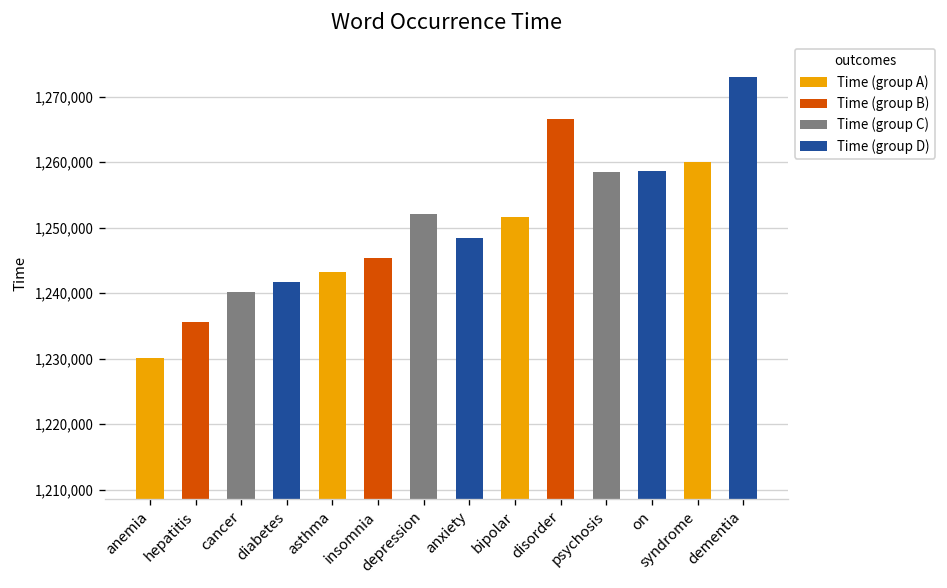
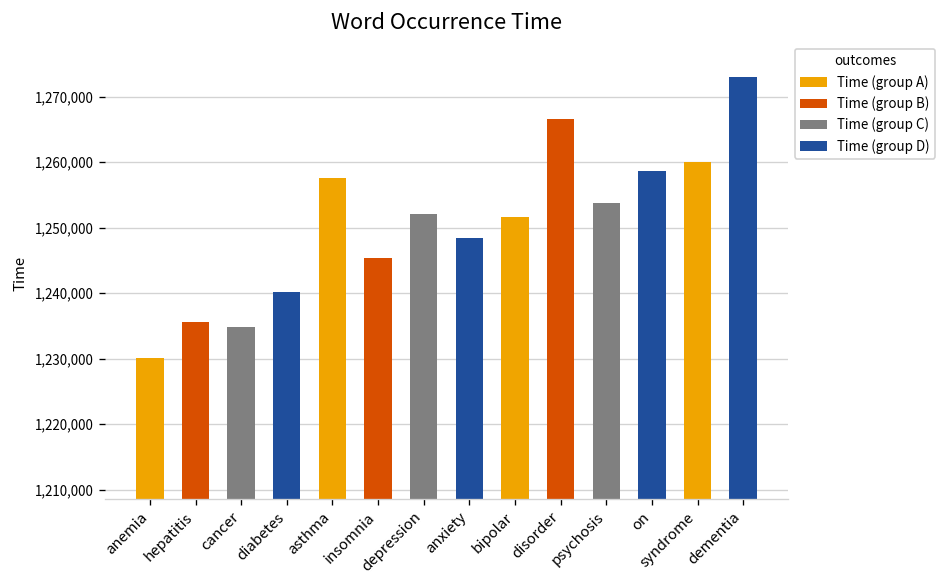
cancer: 1,240,000 -> 1,235,000
diabetes: 1,242,000 -> 1,240,000
asthma: 1,243,000 -> 1,258,000
psychosis: 1,258,000 -> 1,254,000
